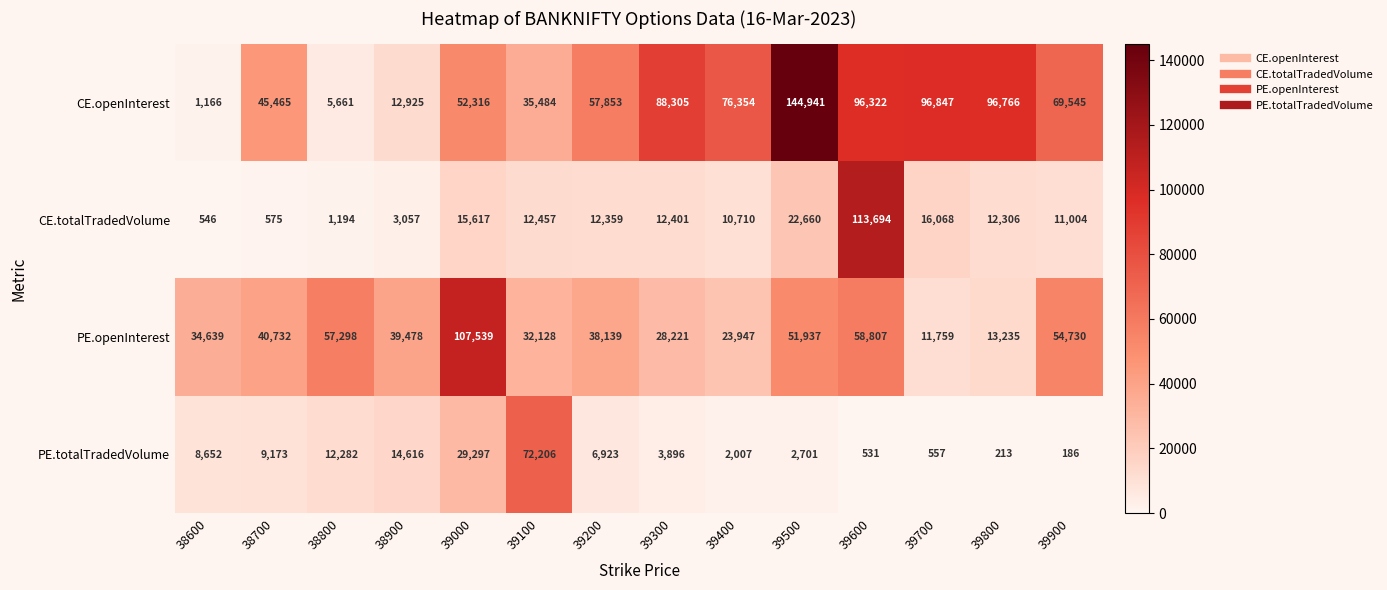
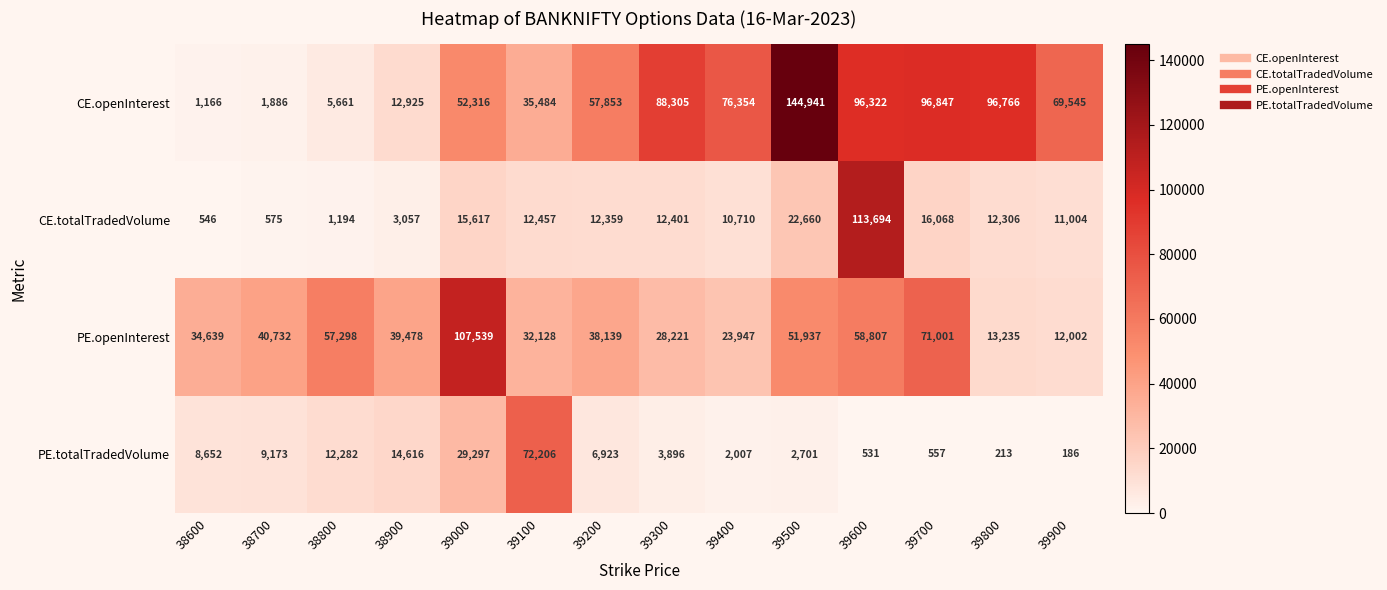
CE.openInterest, 38700: 45,465 -> 1,886
PE.openInterest, 39700: 11,759 -> 71,001
PE.openInterest, 39900: 54,730 -> 12,002
